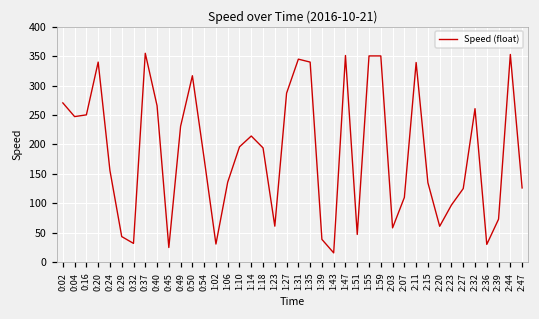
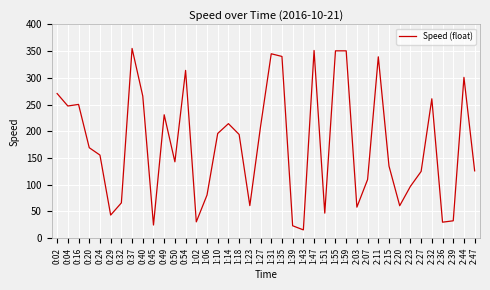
0:20: 340 -> 170
0:32: 30 -> 70
0:50: 320 -> 140
0:54: 180 -> 310
1:06: 140 -> 80
1:27: 290 -> 210
1:39: 40 -> 20
2:39: 70 -> 30
2:44: 350 -> 300
